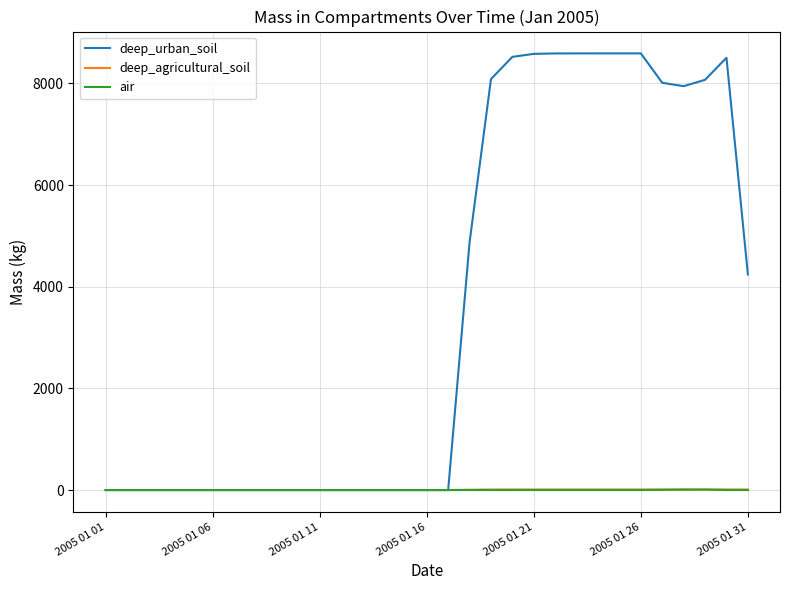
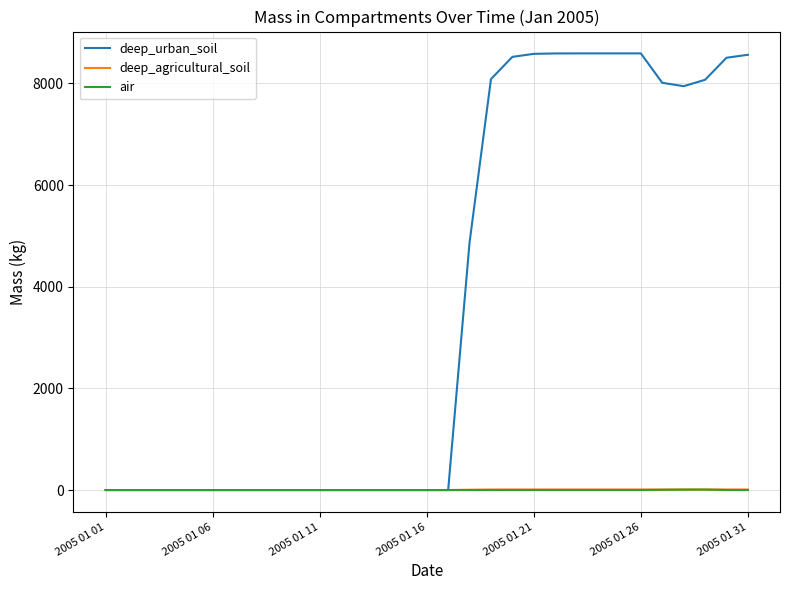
deep_urban_soil, 2005 01 31: 4200 -> 8600
